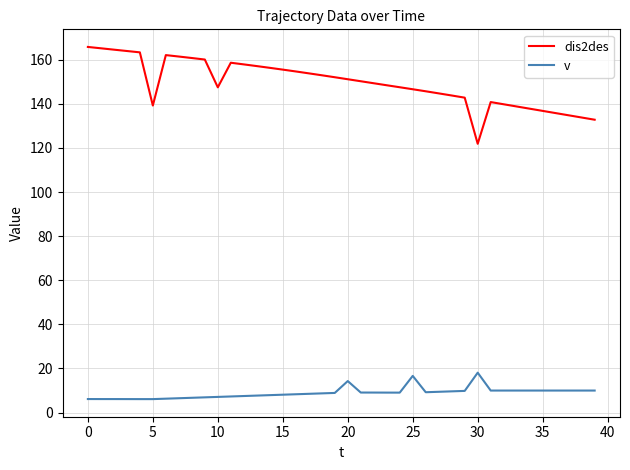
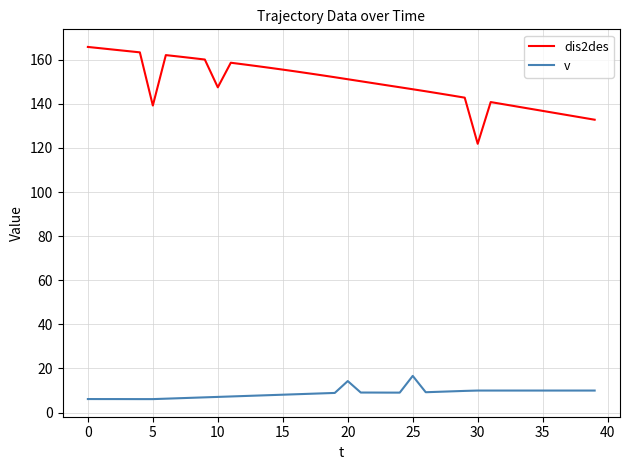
v, 30: 18 -> 10
